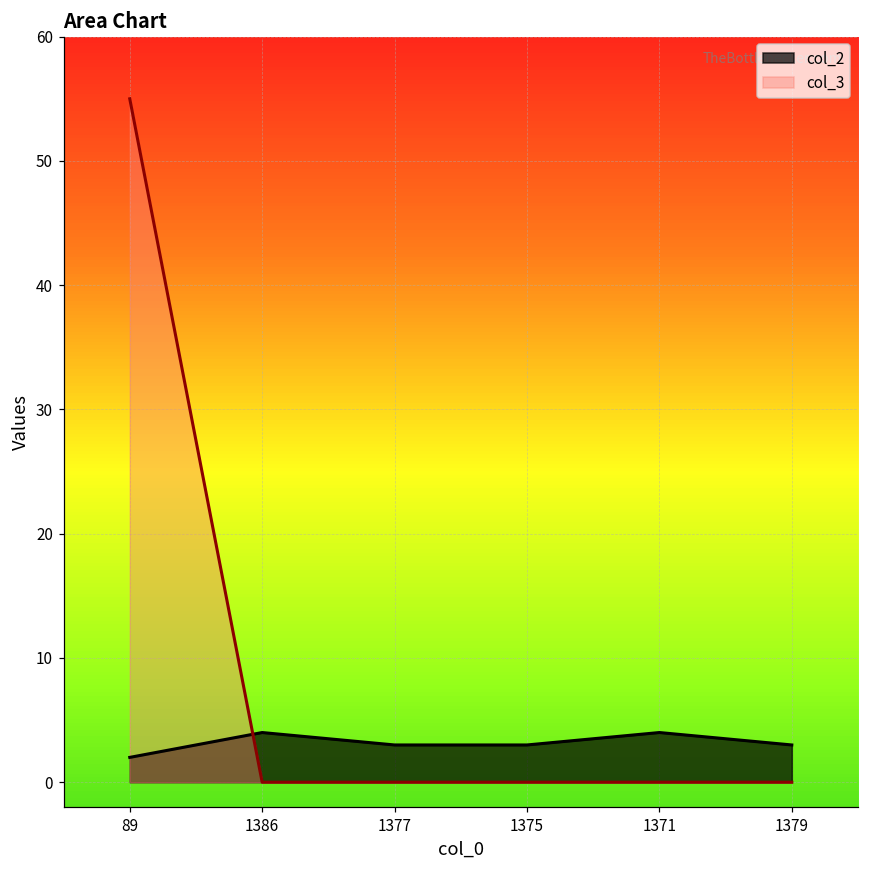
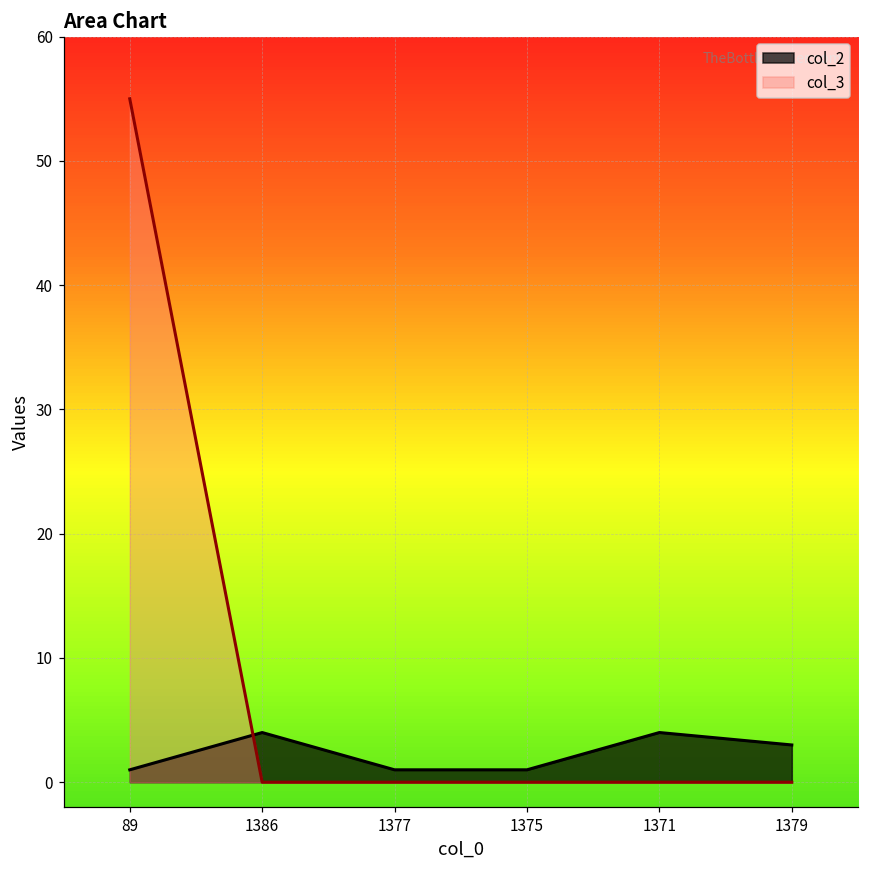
col_2, 89: 2 -> 1
col_2, 1377: 3 -> 1
col_2, 1375: 3 -> 1
